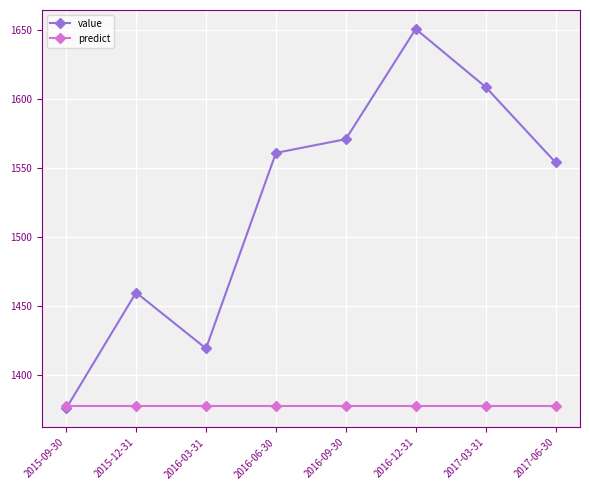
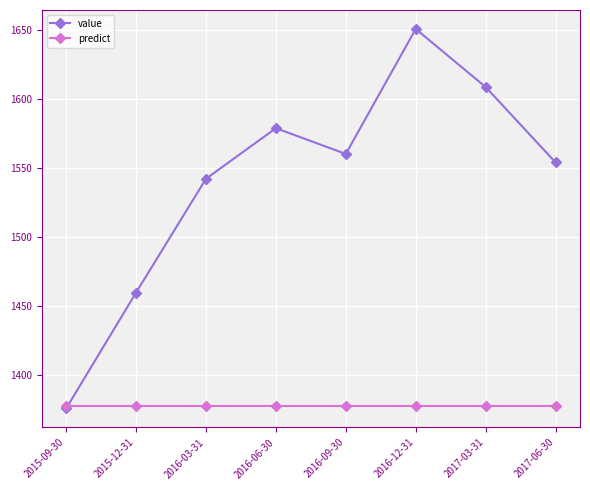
value, 2016-03-31: 1419 -> 1542
value, 2016-06-30: 1561 -> 1579
value, 2016-09-30: 1571 -> 1560
